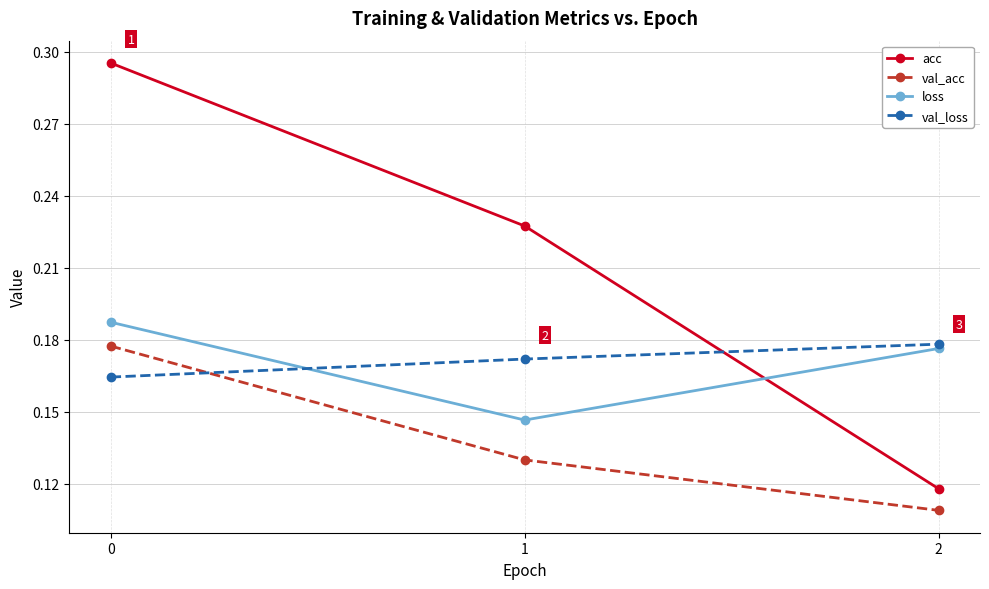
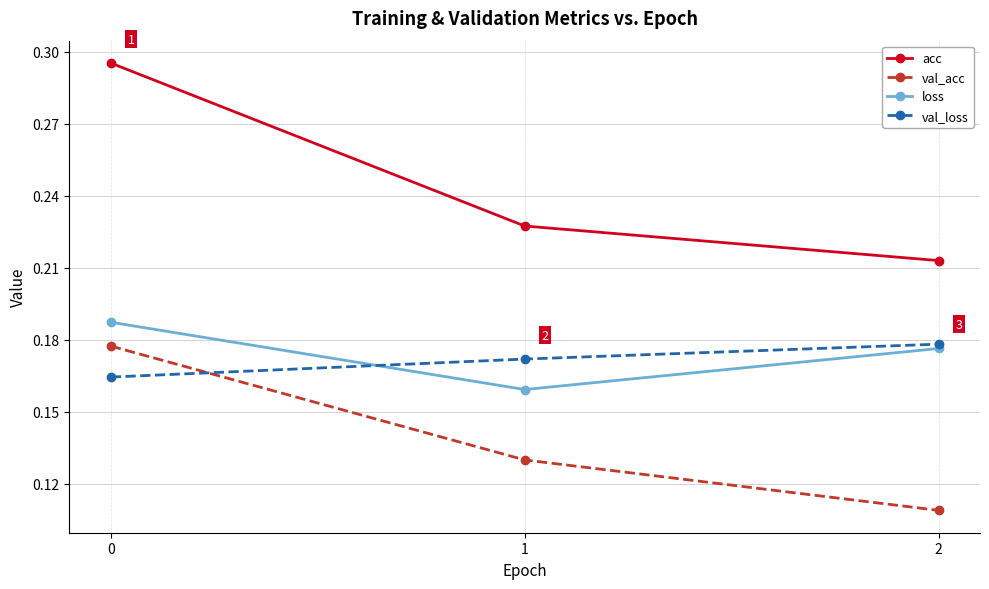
loss, 1: 0.147 -> 0.159
acc, 2: 0.118 -> 0.213
